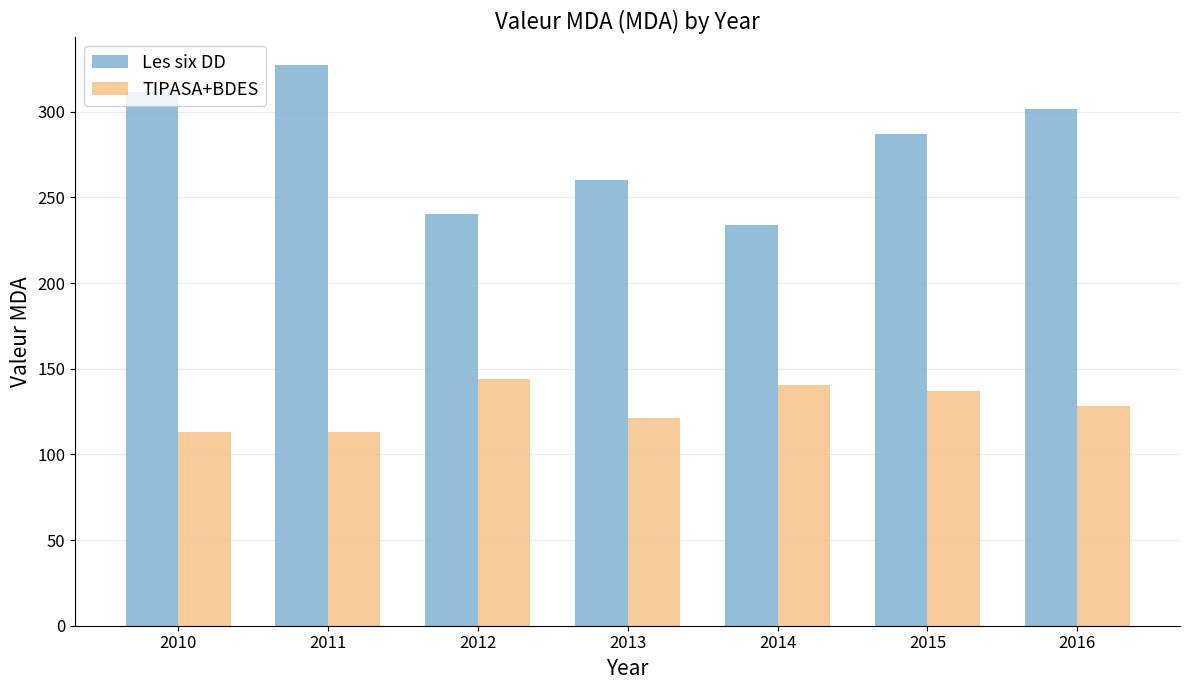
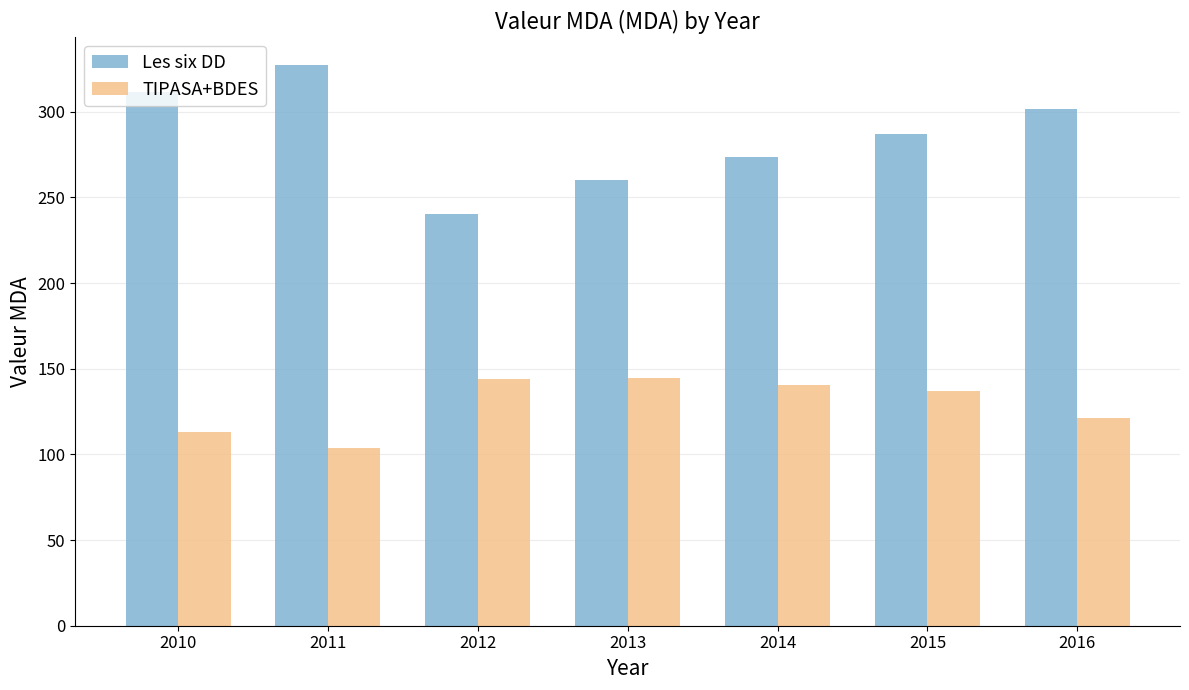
TIPASA+BDES, 2011: 113 -> 104
TIPASA+BDES, 2013: 121 -> 145
Les six DD, 2014: 234 -> 273
TIPASA+BDES, 2016: 128 -> 121
